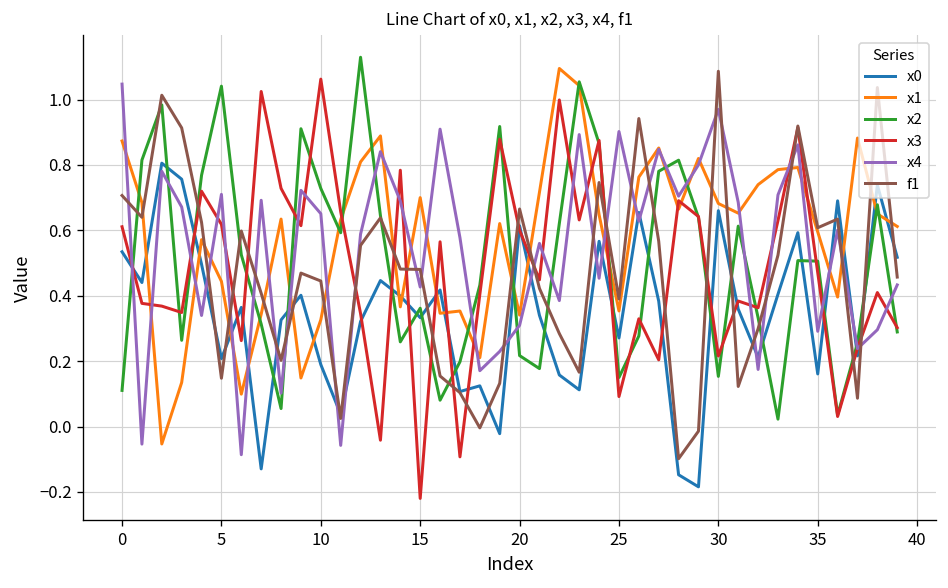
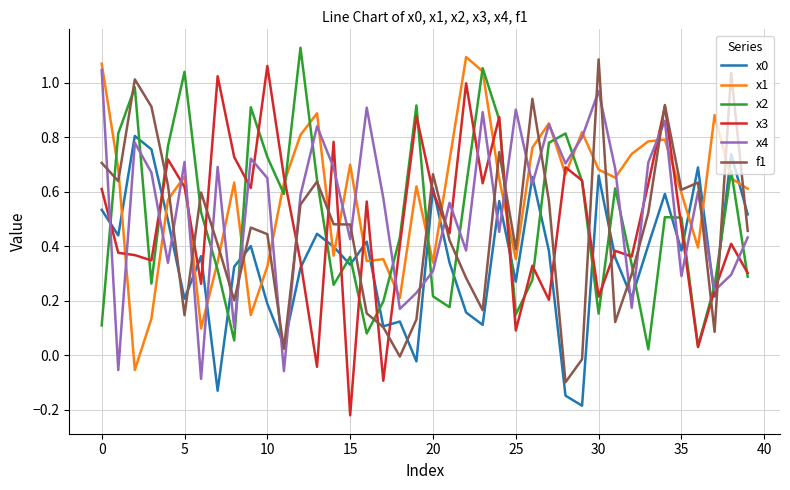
x1, 0: 0.87 -> 1.07
x1, 5: 0.44 -> 0.66
x0, 35: 0.16 -> 0.38
